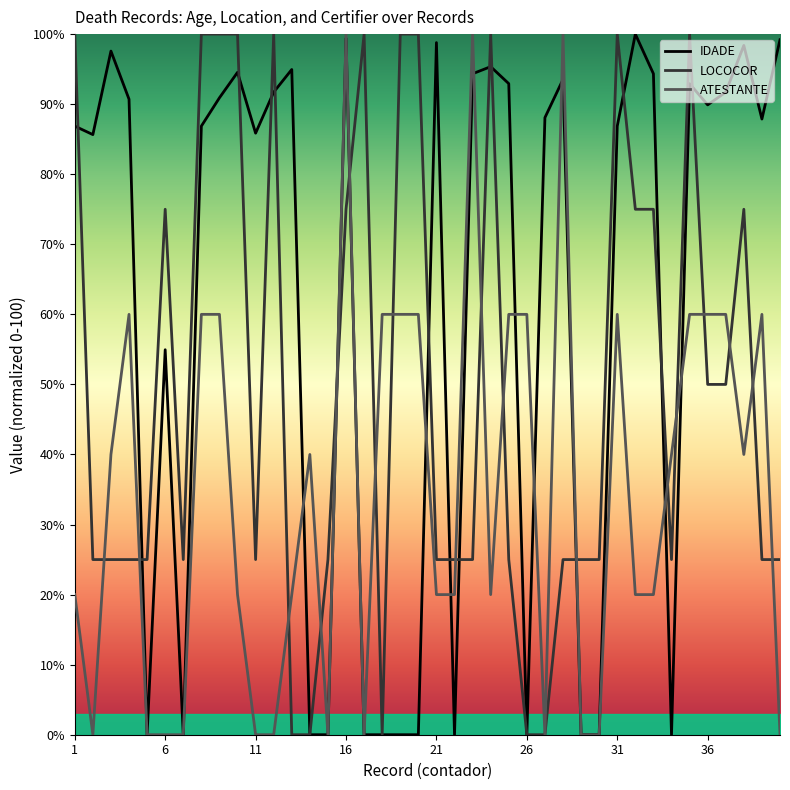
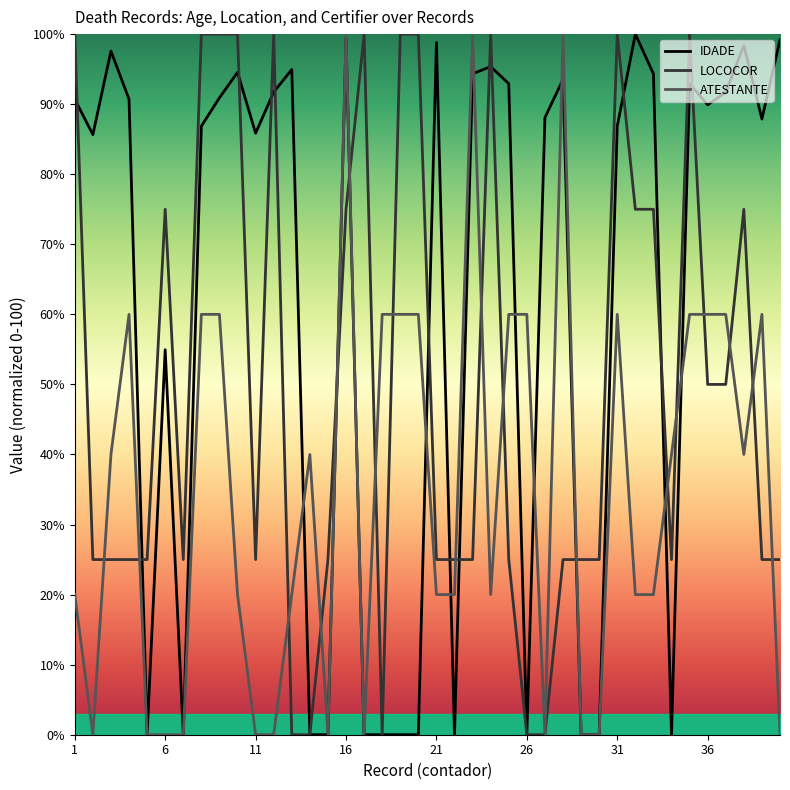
IDADE, 1: 87% -> 91%
